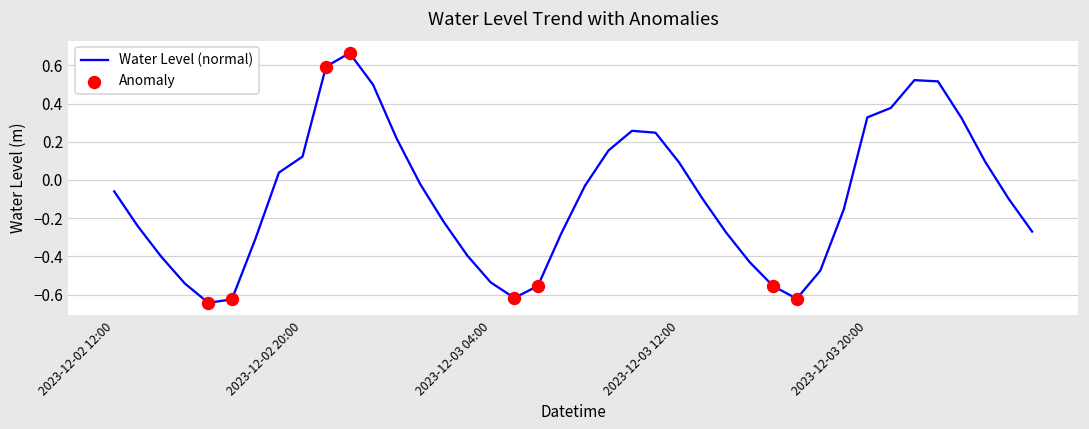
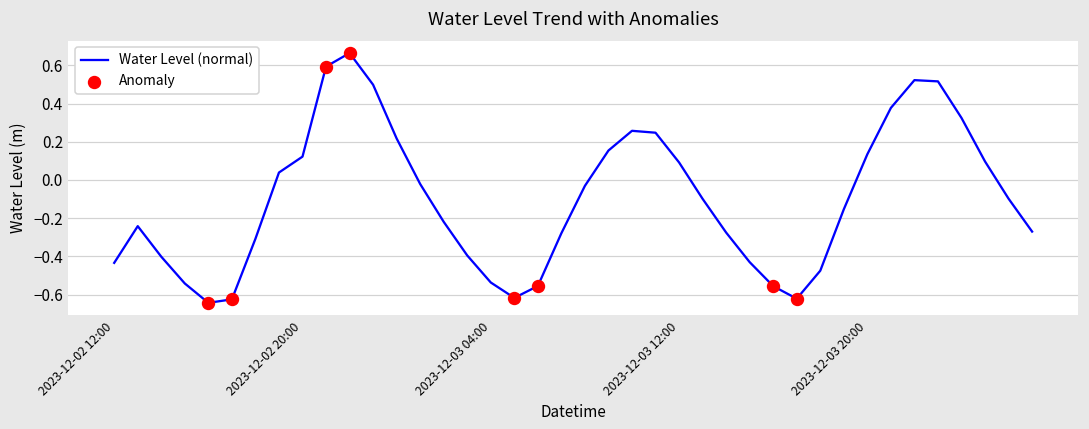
Water Level (normal), 2023-12-02 12:00: -0.06 -> -0.43
Water Level (normal), 2023-12-03 20:00: 0.33 -> 0.13
